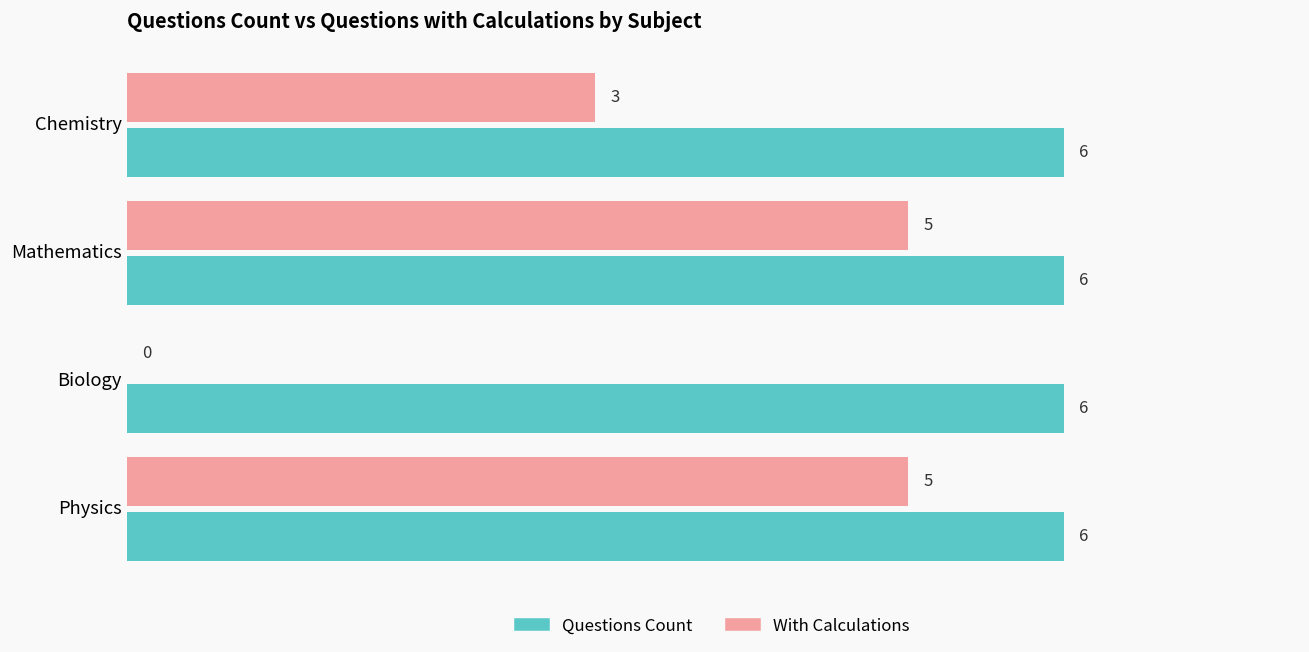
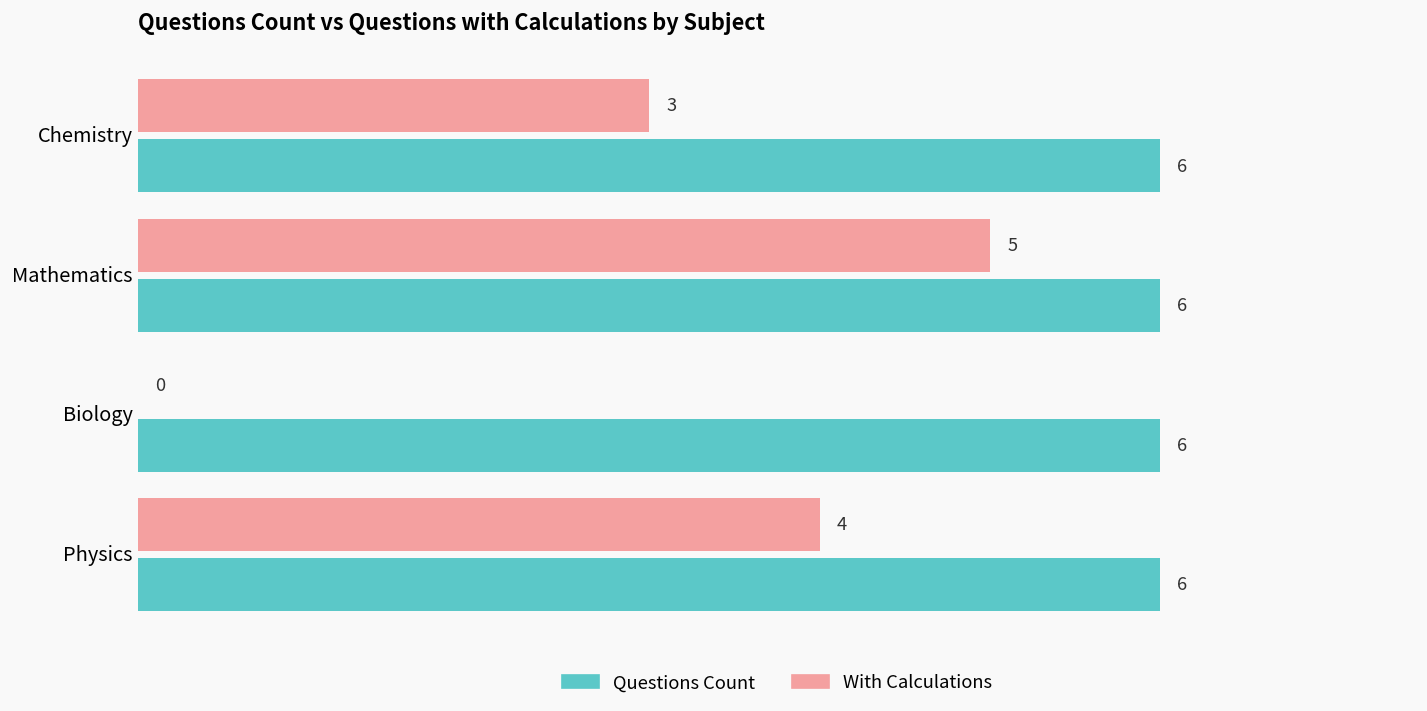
With Calculations, Physics: 5 -> 4
